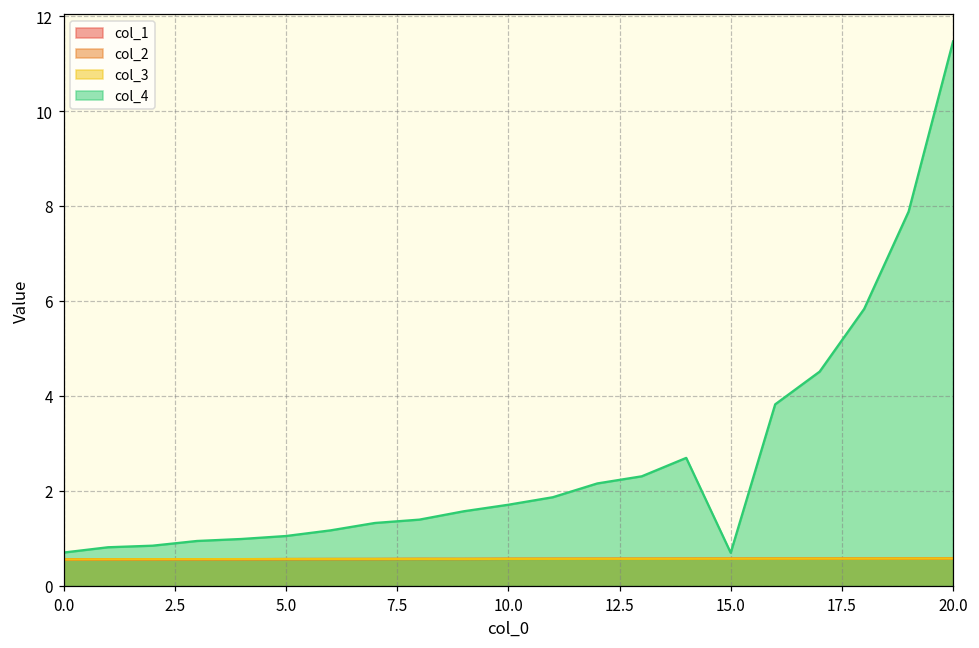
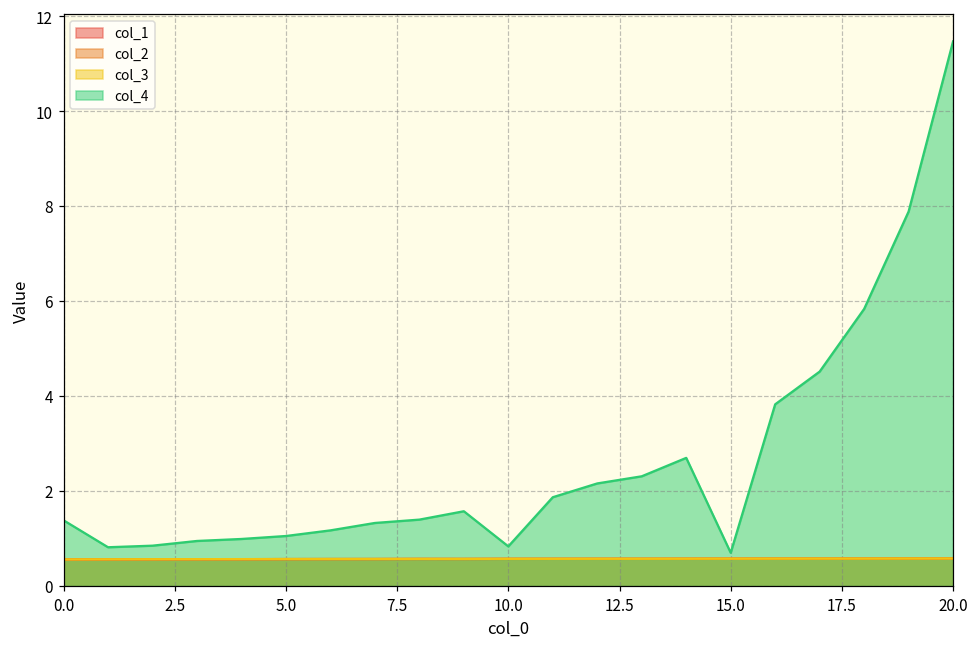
col_4, 0.0: 0.7 -> 1.4
col_4, 10.0: 1.7 -> 0.8
